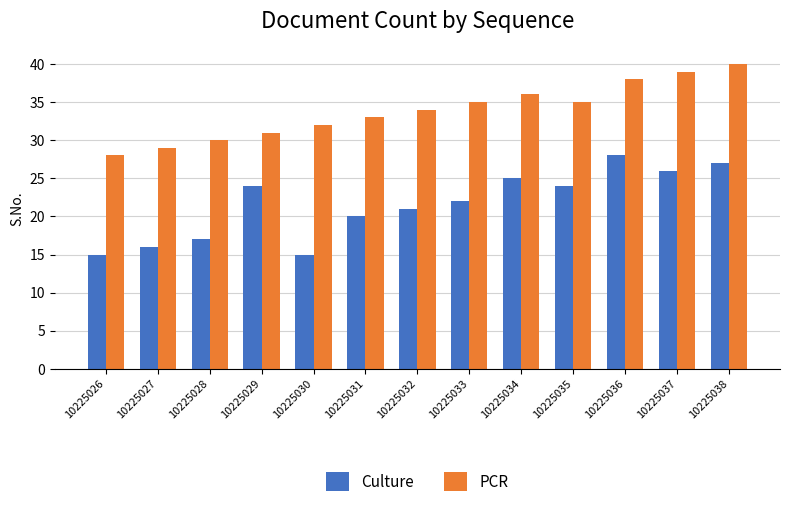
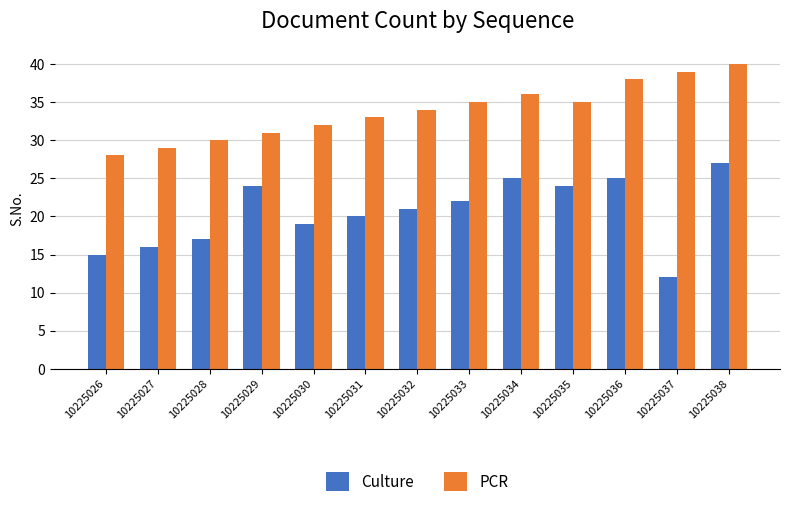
Culture, 10225030: 15 -> 19
Culture, 10225036: 28 -> 25
Culture, 10225037: 26 -> 12
